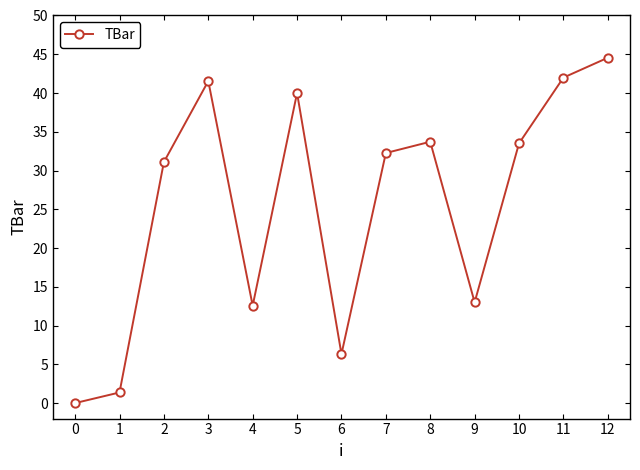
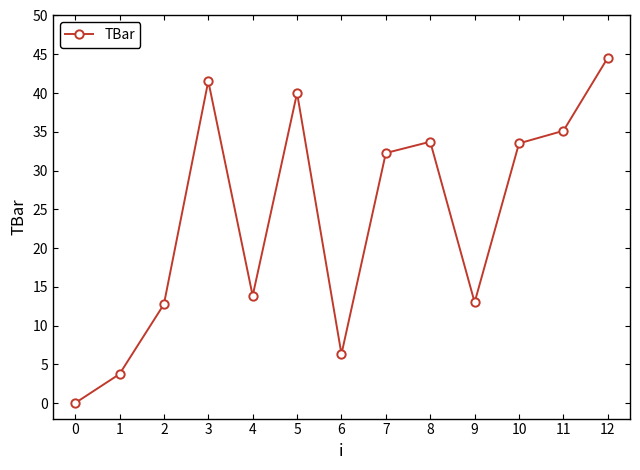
1: 1 -> 4
2: 31 -> 13
4: 13 -> 14
11: 42 -> 35
